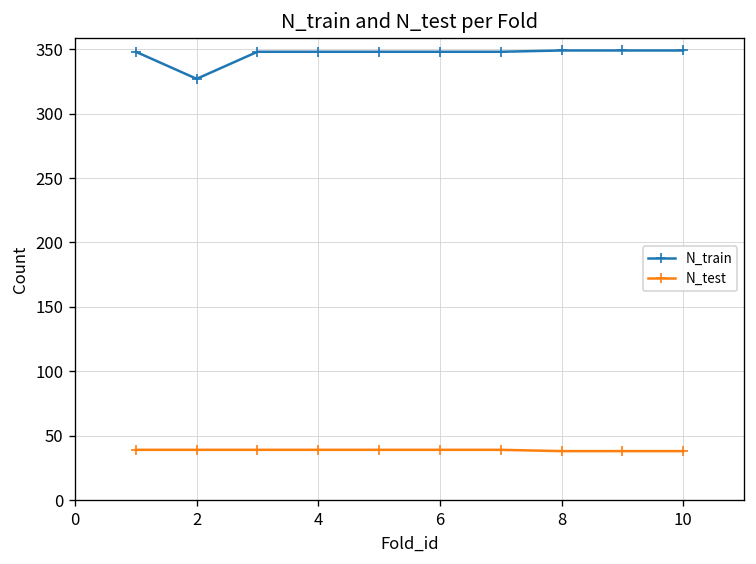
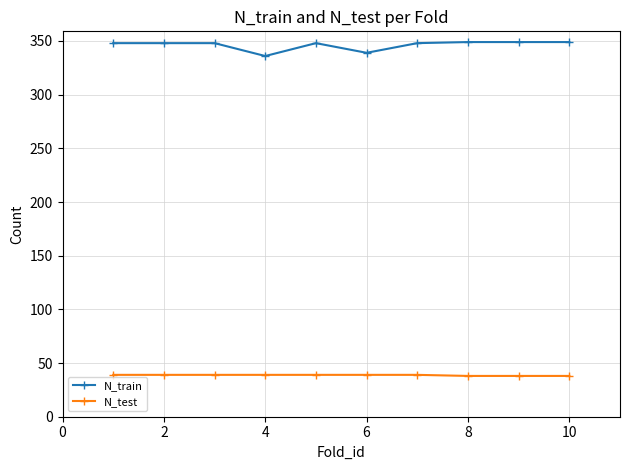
N_train, 2: 327 -> 348
N_train, 4: 348 -> 336
N_train, 6: 348 -> 339
